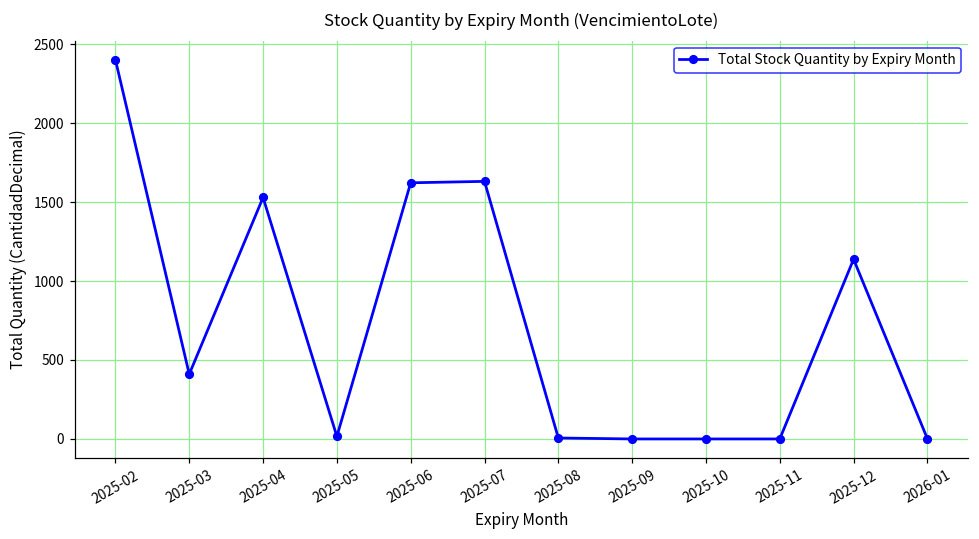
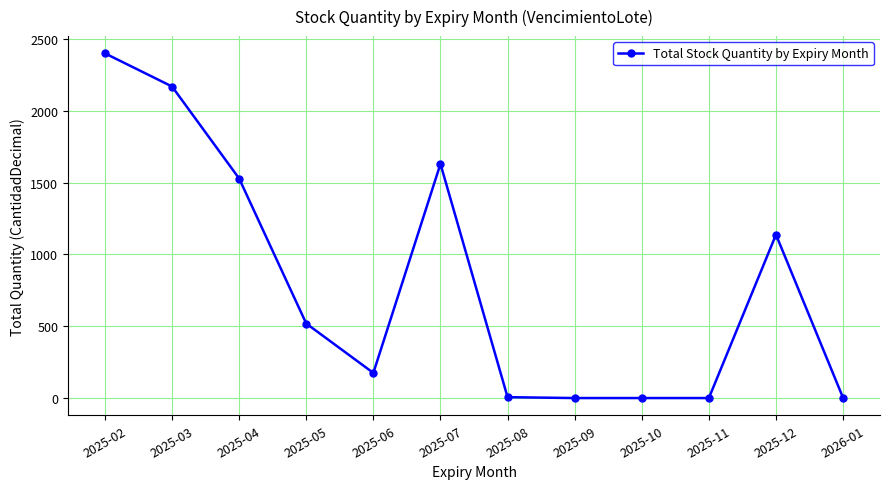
2025-03: 410 -> 2170
2025-05: 20 -> 520
2025-06: 1620 -> 180
